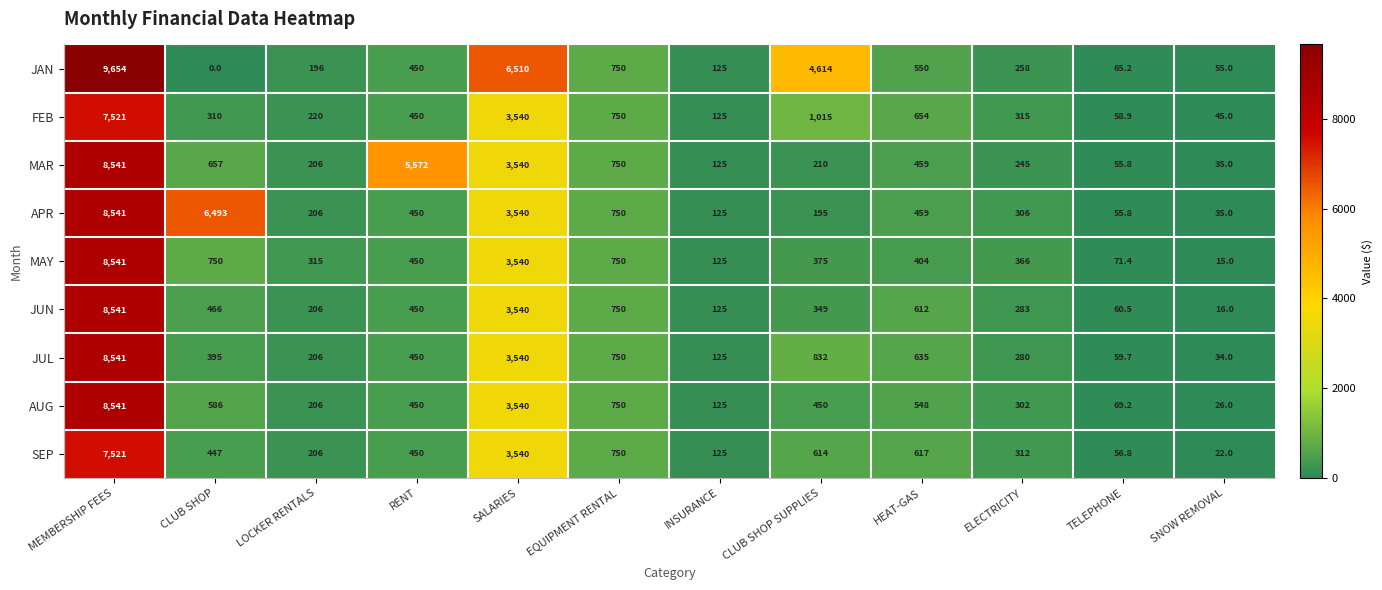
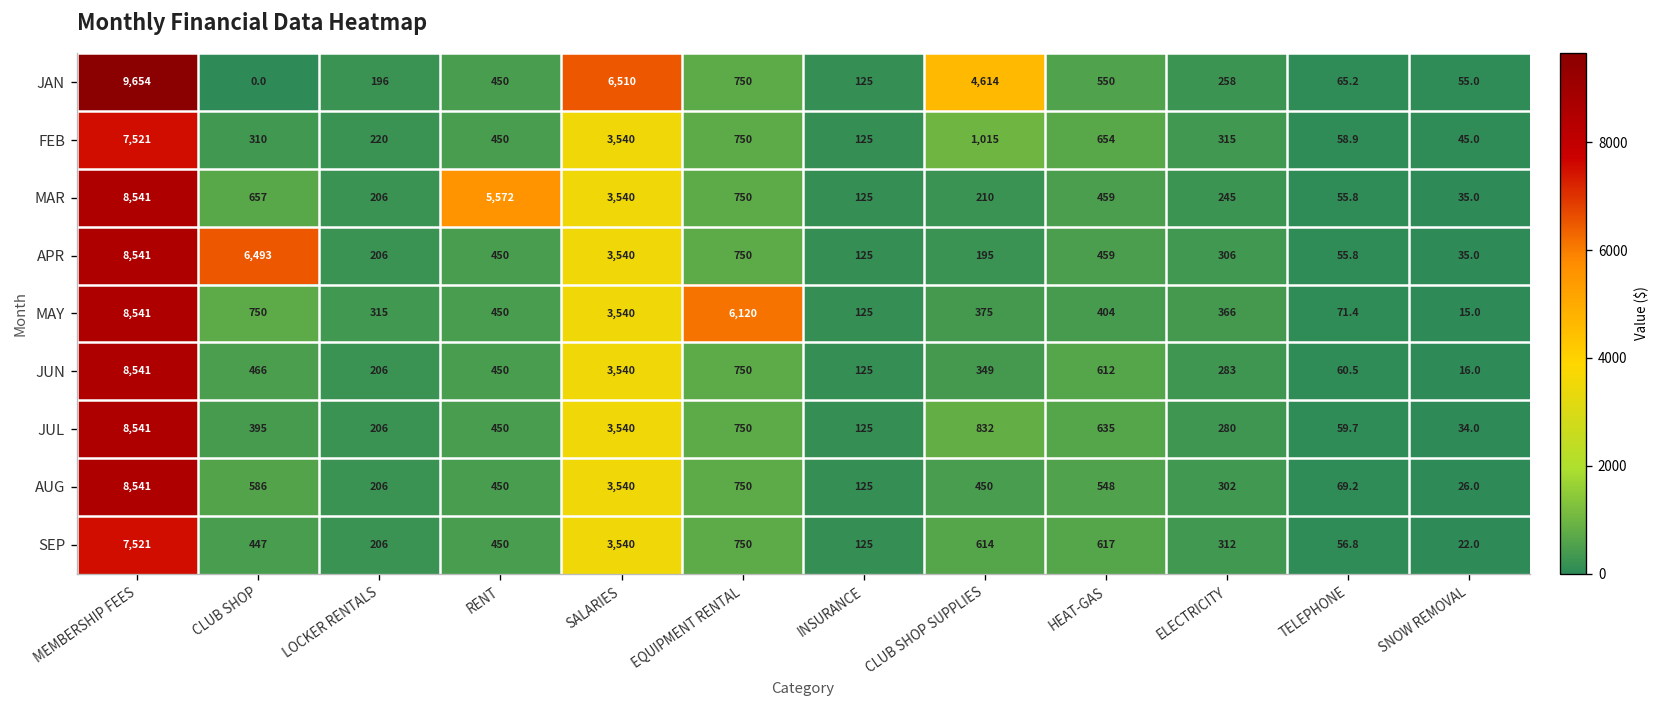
MAY, EQUIPMENT RENTAL: 750 -> 6,120
